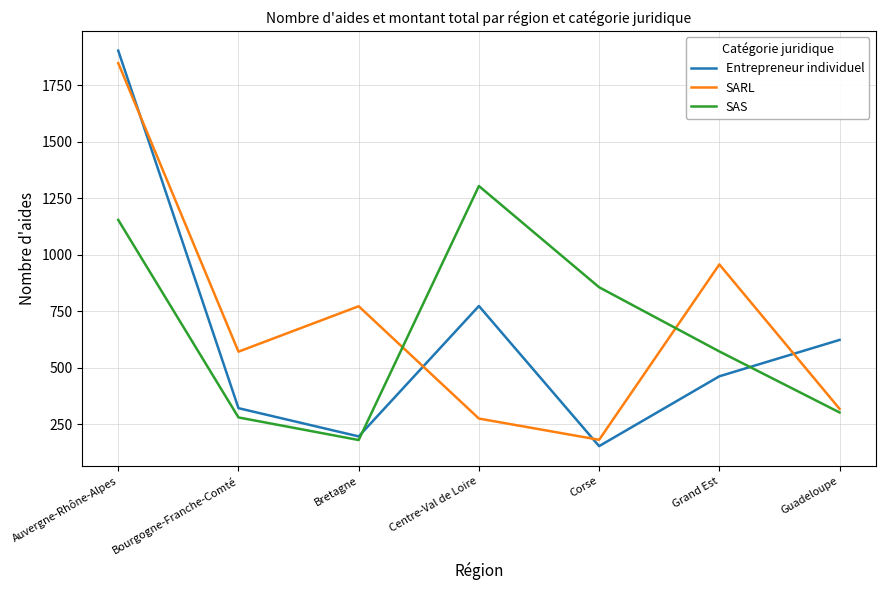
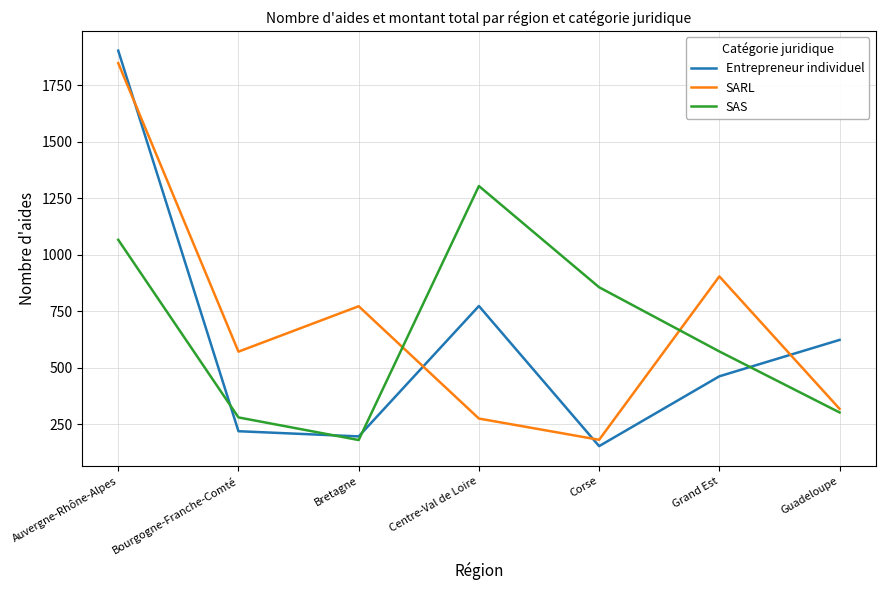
SAS, Auvergne-Rhône-Alpes: 1160 -> 1070
Entrepreneur individuel, Bourgogne-Franche-Comté: 320 -> 220
SARL, Grand Est: 960 -> 910
